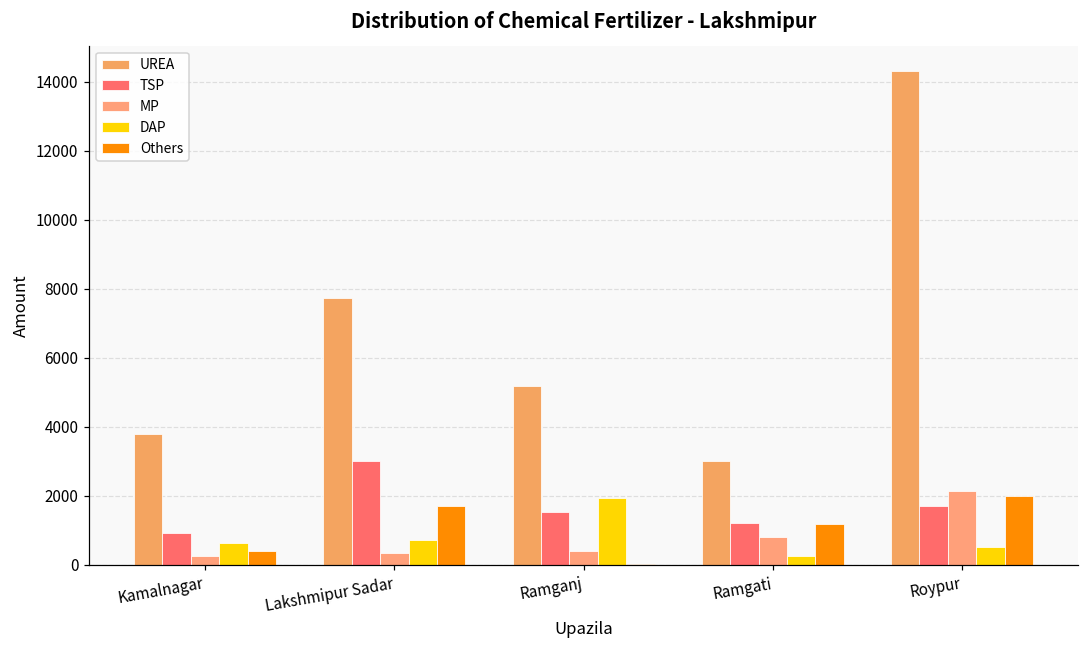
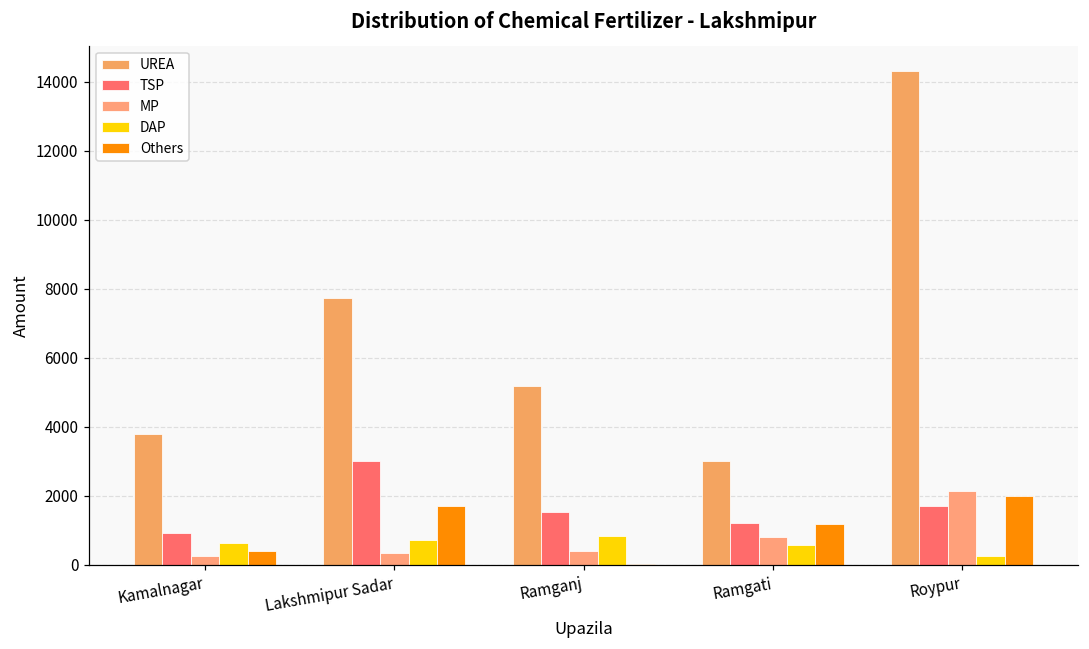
DAP, Ramganj: 1900 -> 800
DAP, Ramgati: 300 -> 600
DAP, Roypur: 500 -> 200
